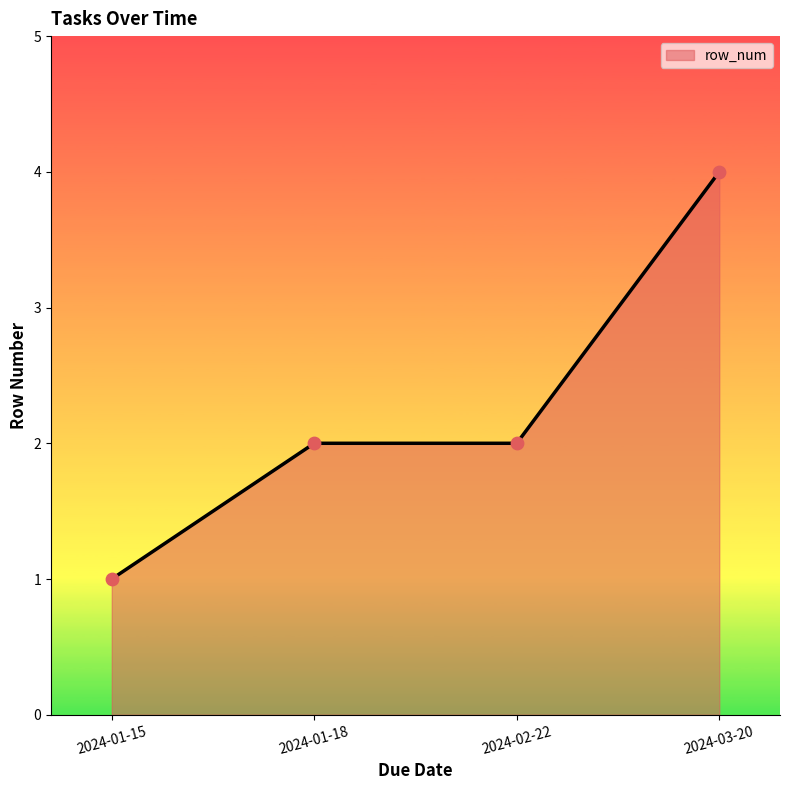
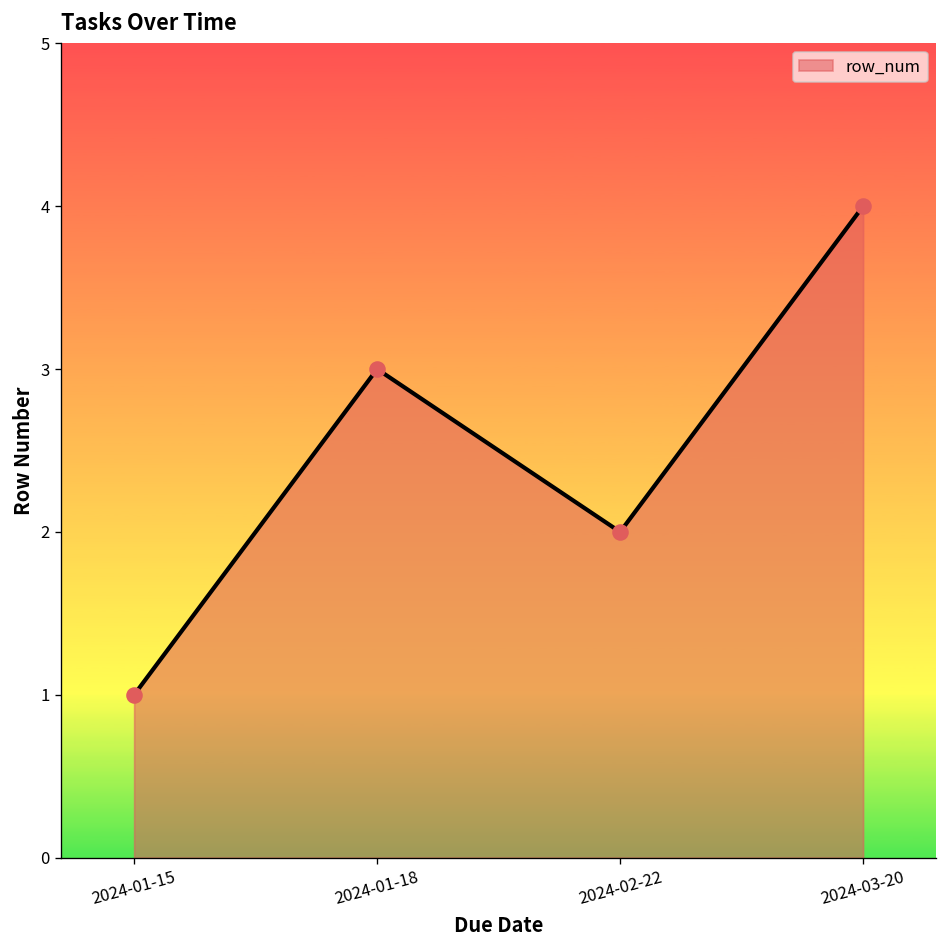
2024-01-18: 2 -> 3
